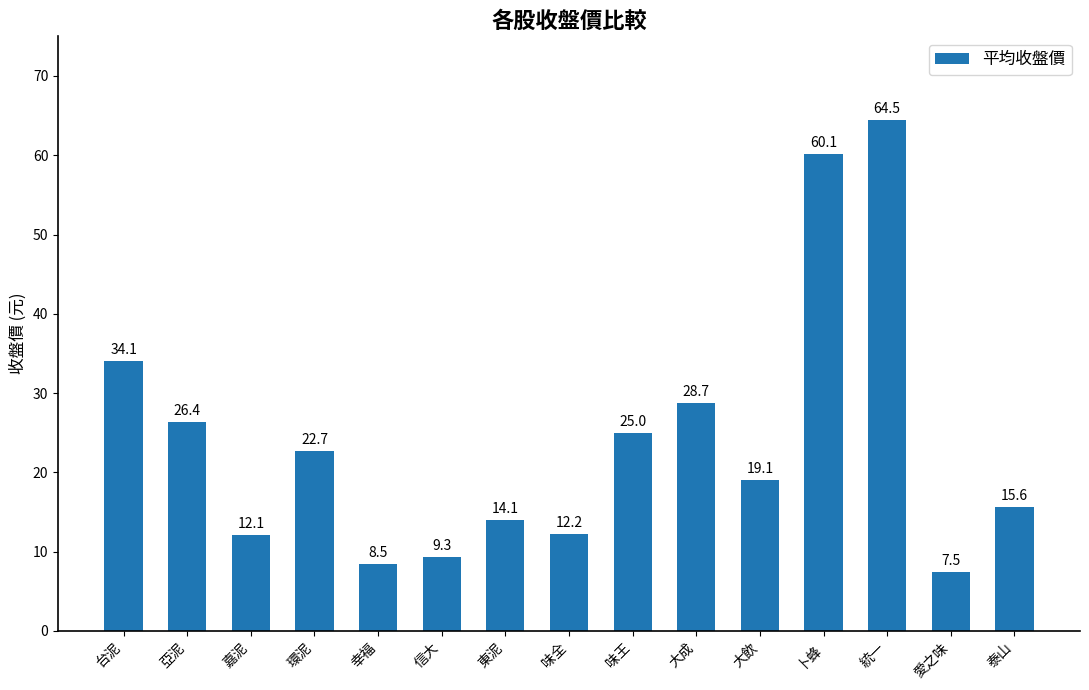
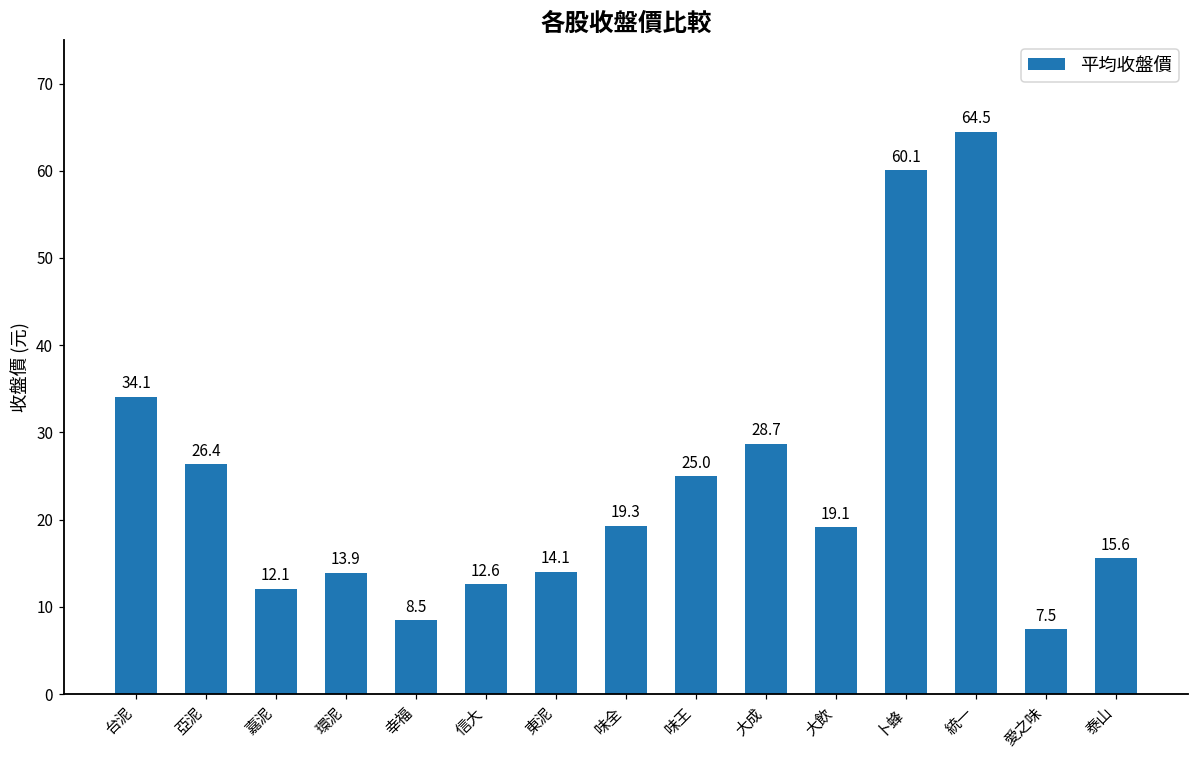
環泥: 22.7 -> 13.9
信大: 9.3 -> 12.6
味全: 12.2 -> 19.3
